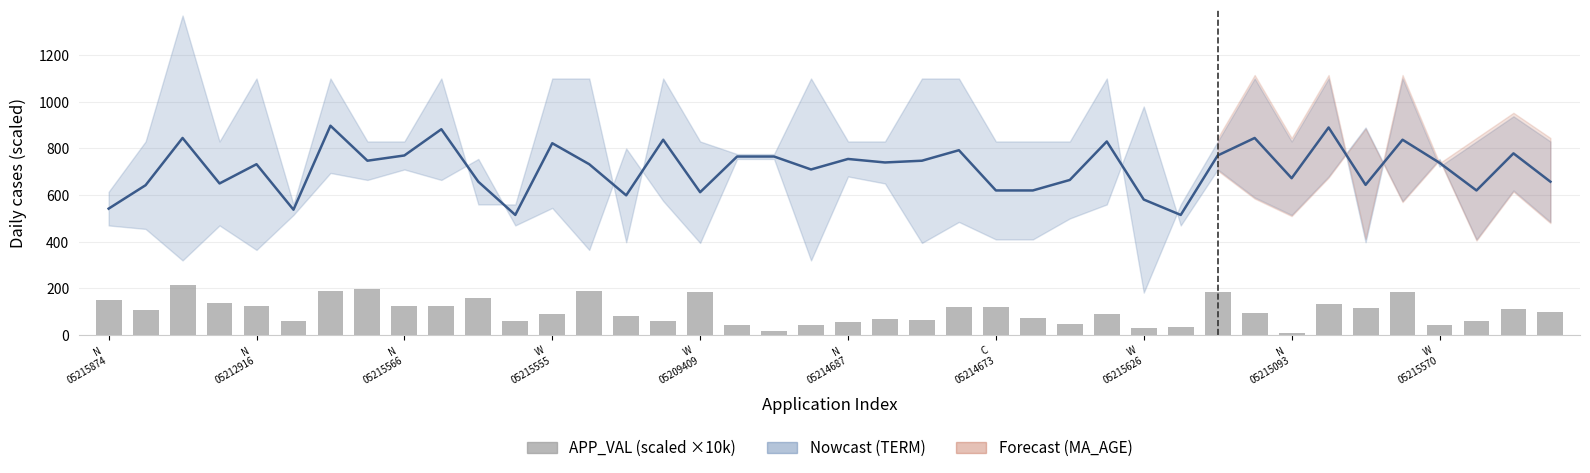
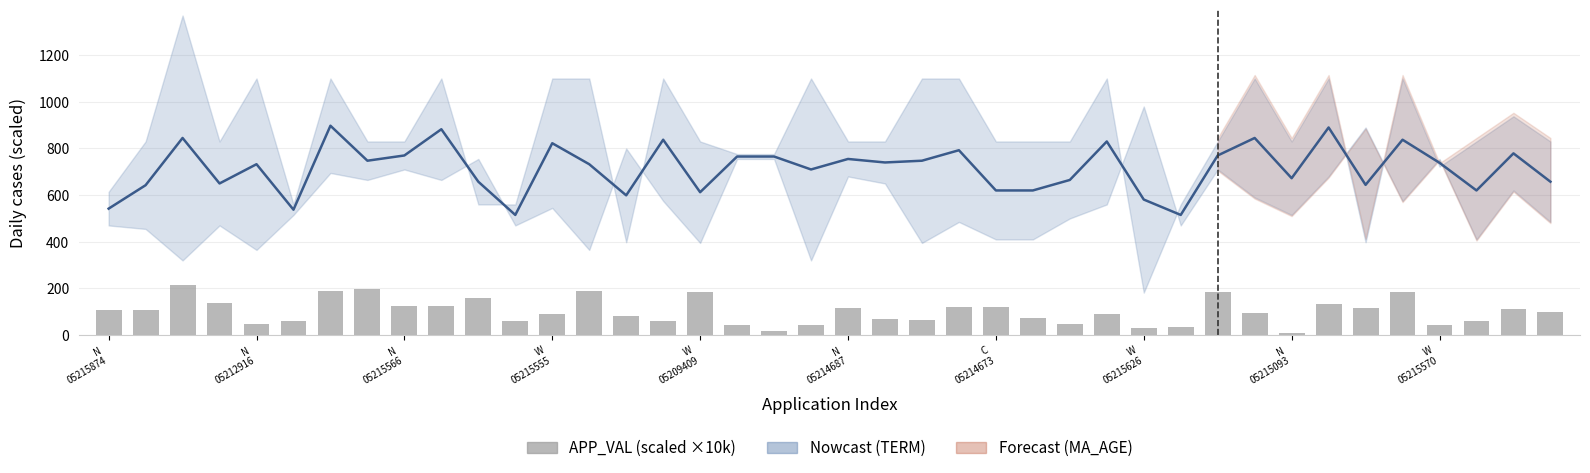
APP_VAL (scaled ×10k), N 05215874: 150 -> 110
APP_VAL (scaled ×10k), N 05212916: 120 -> 50
APP_VAL (scaled ×10k), N 05214687: 60 -> 120
